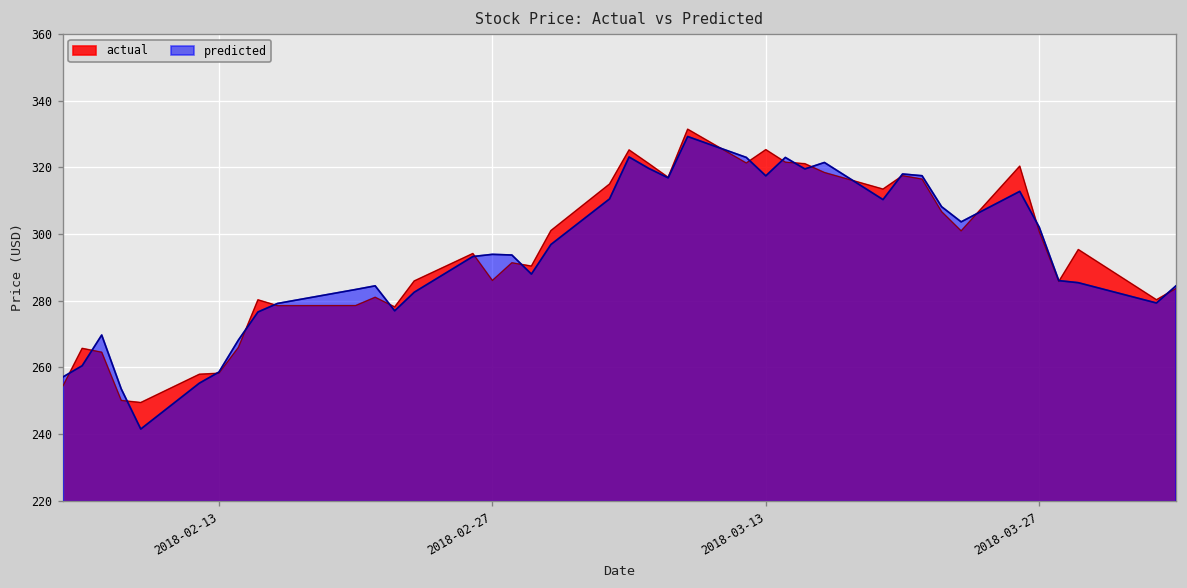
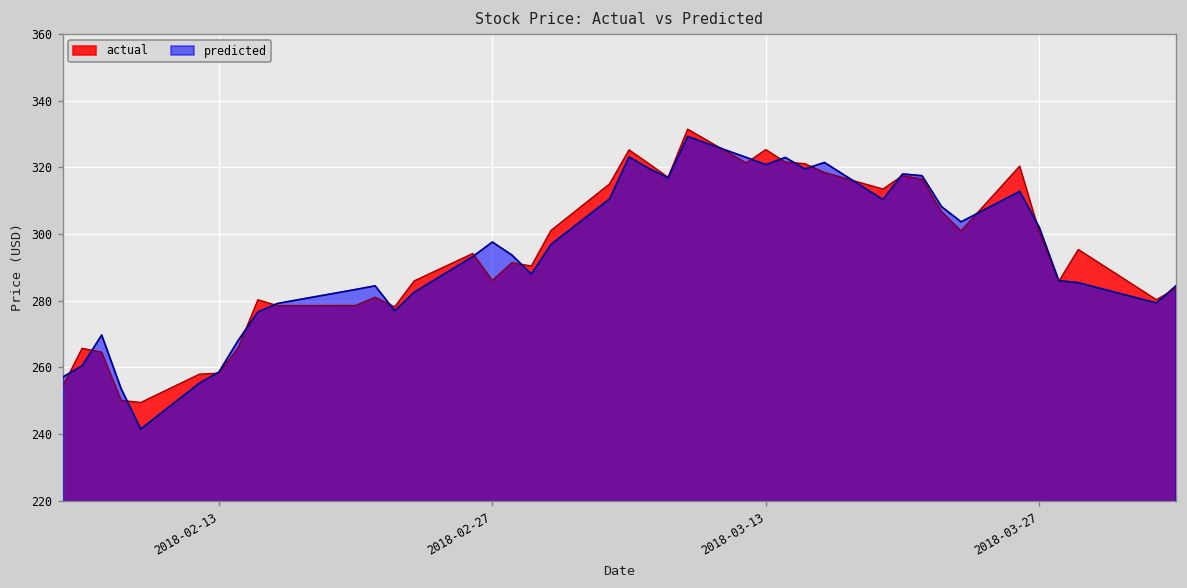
predicted, 2018-02-27: 294 -> 298
predicted, 2018-03-13: 317 -> 321
